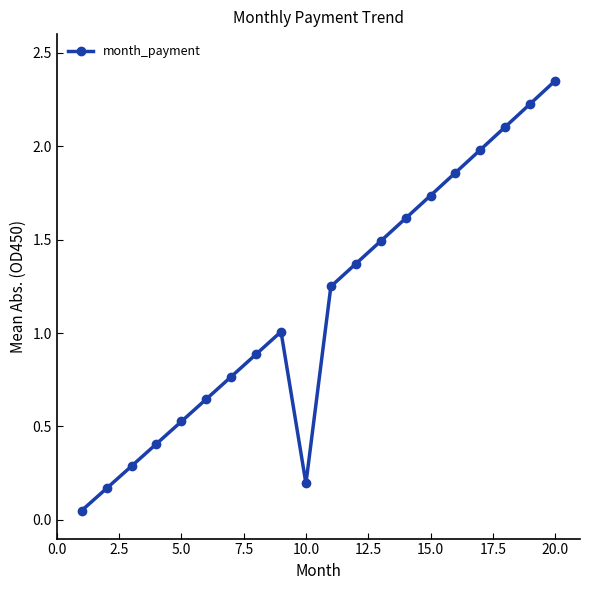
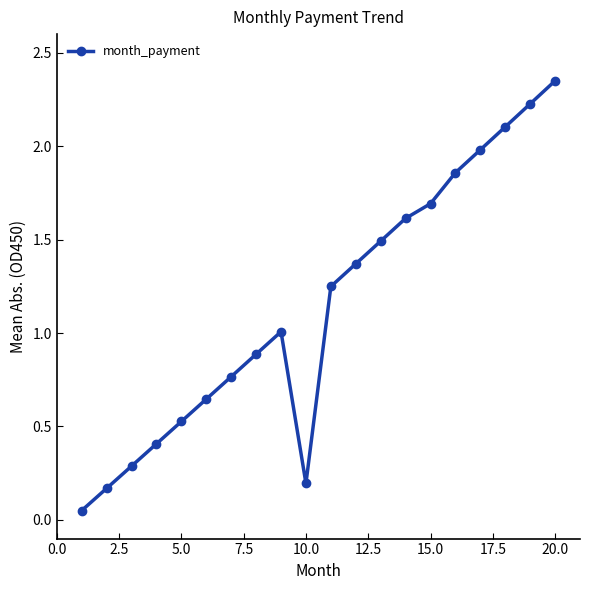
15.0: 1.74 -> 1.69
